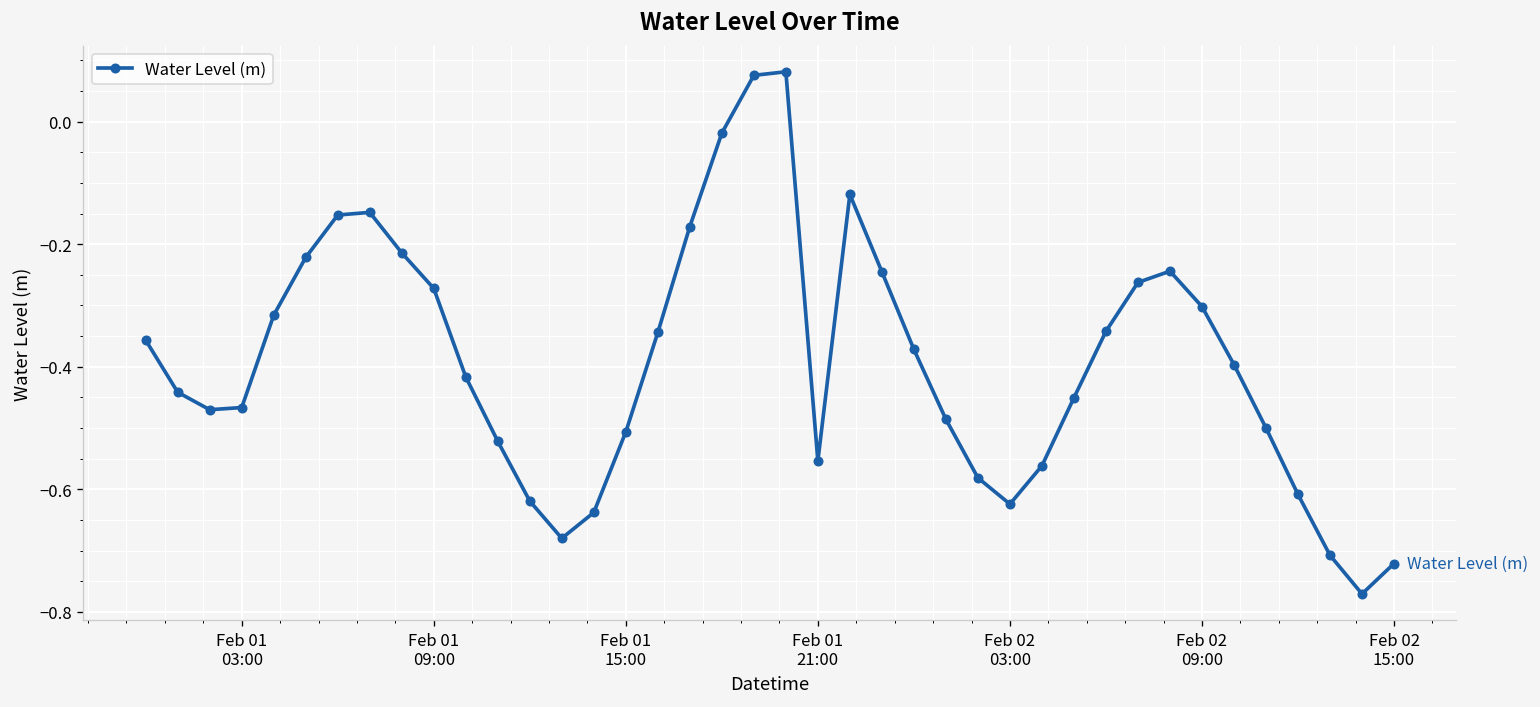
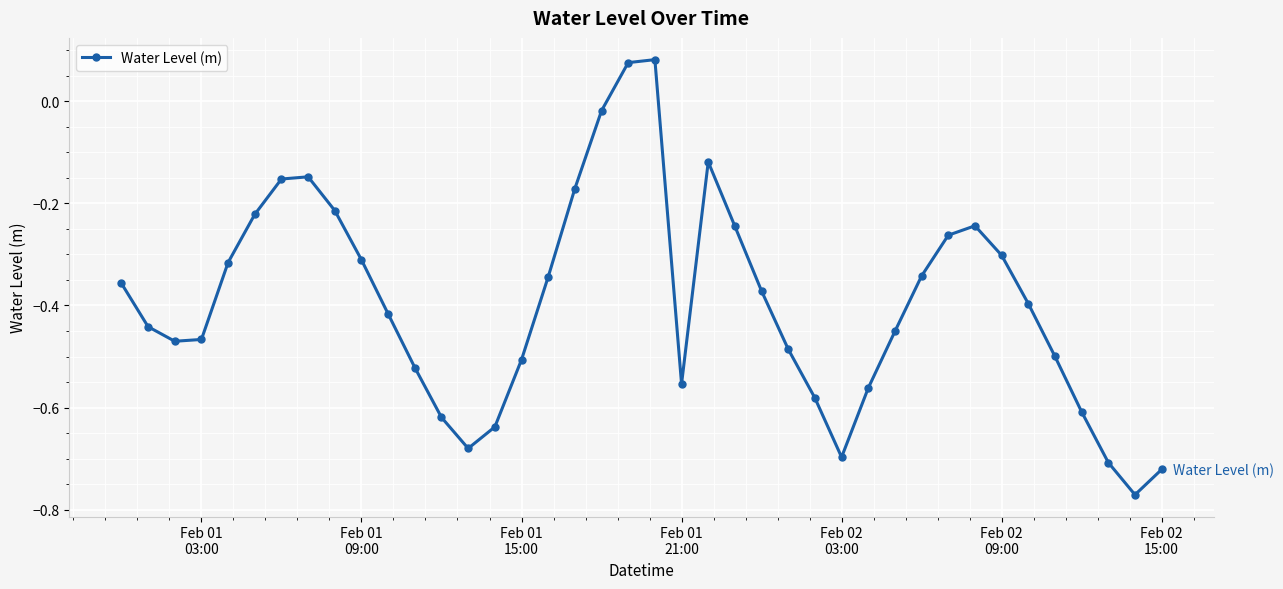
Feb 01 09:00: -0.27 -> -0.31
Feb 02 03:00: -0.62 -> -0.70
